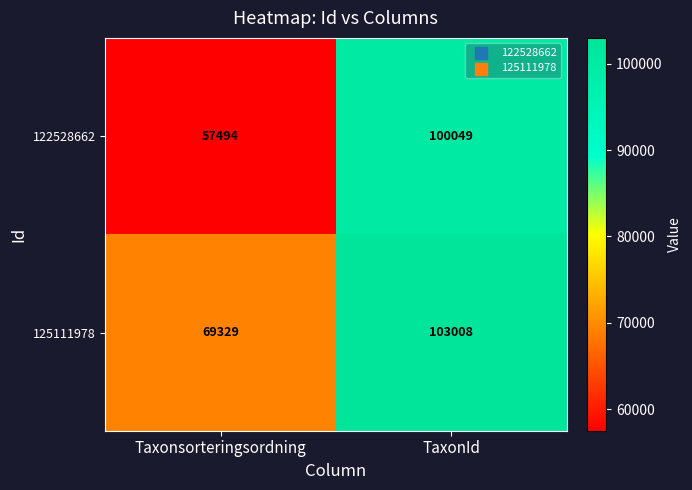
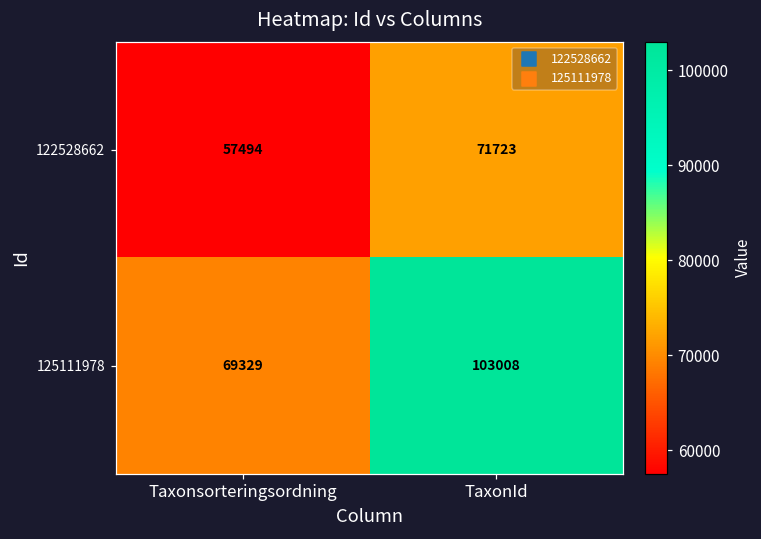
122528662, TaxonId: 100049 -> 71723
